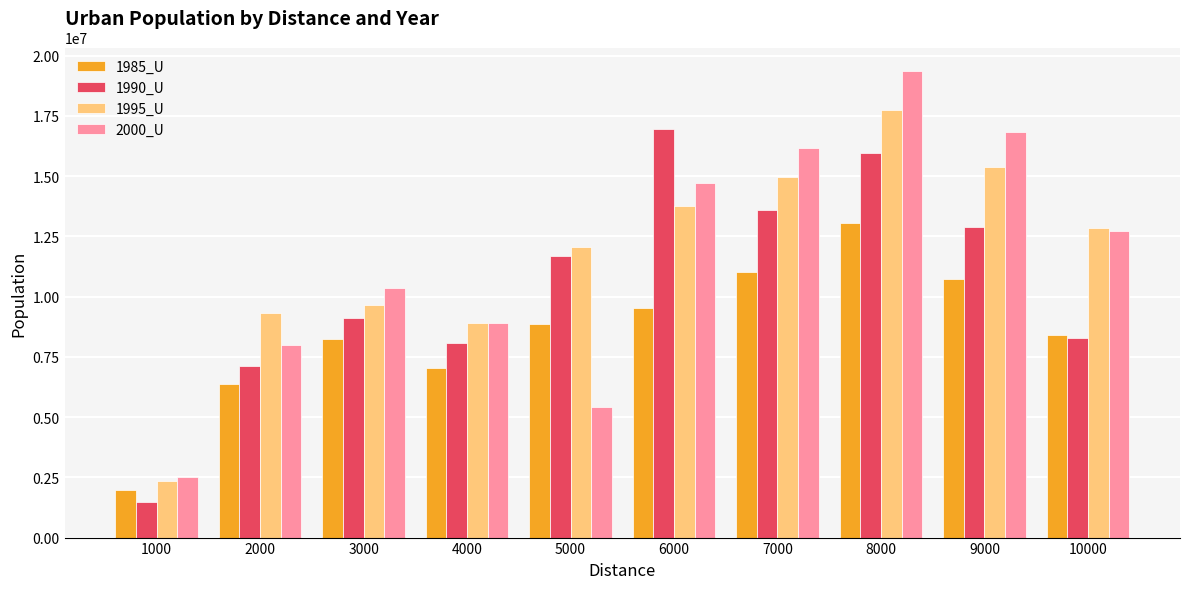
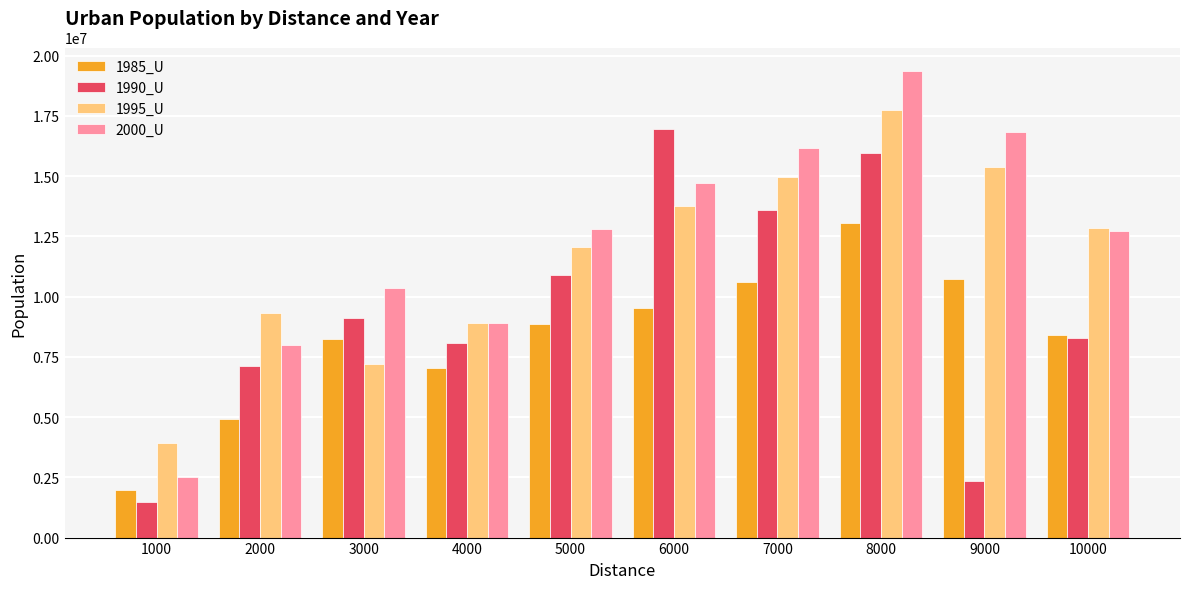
1995_U, 1000: 2300000 -> 3900000
1985_U, 2000: 6400000 -> 4900000
1995_U, 3000: 9600000 -> 7200000
1990_U, 5000: 11700000 -> 10900000
2000_U, 5000: 5400000 -> 12800000
1985_U, 7000: 11000000 -> 10600000
1990_U, 9000: 12900000 -> 2300000
